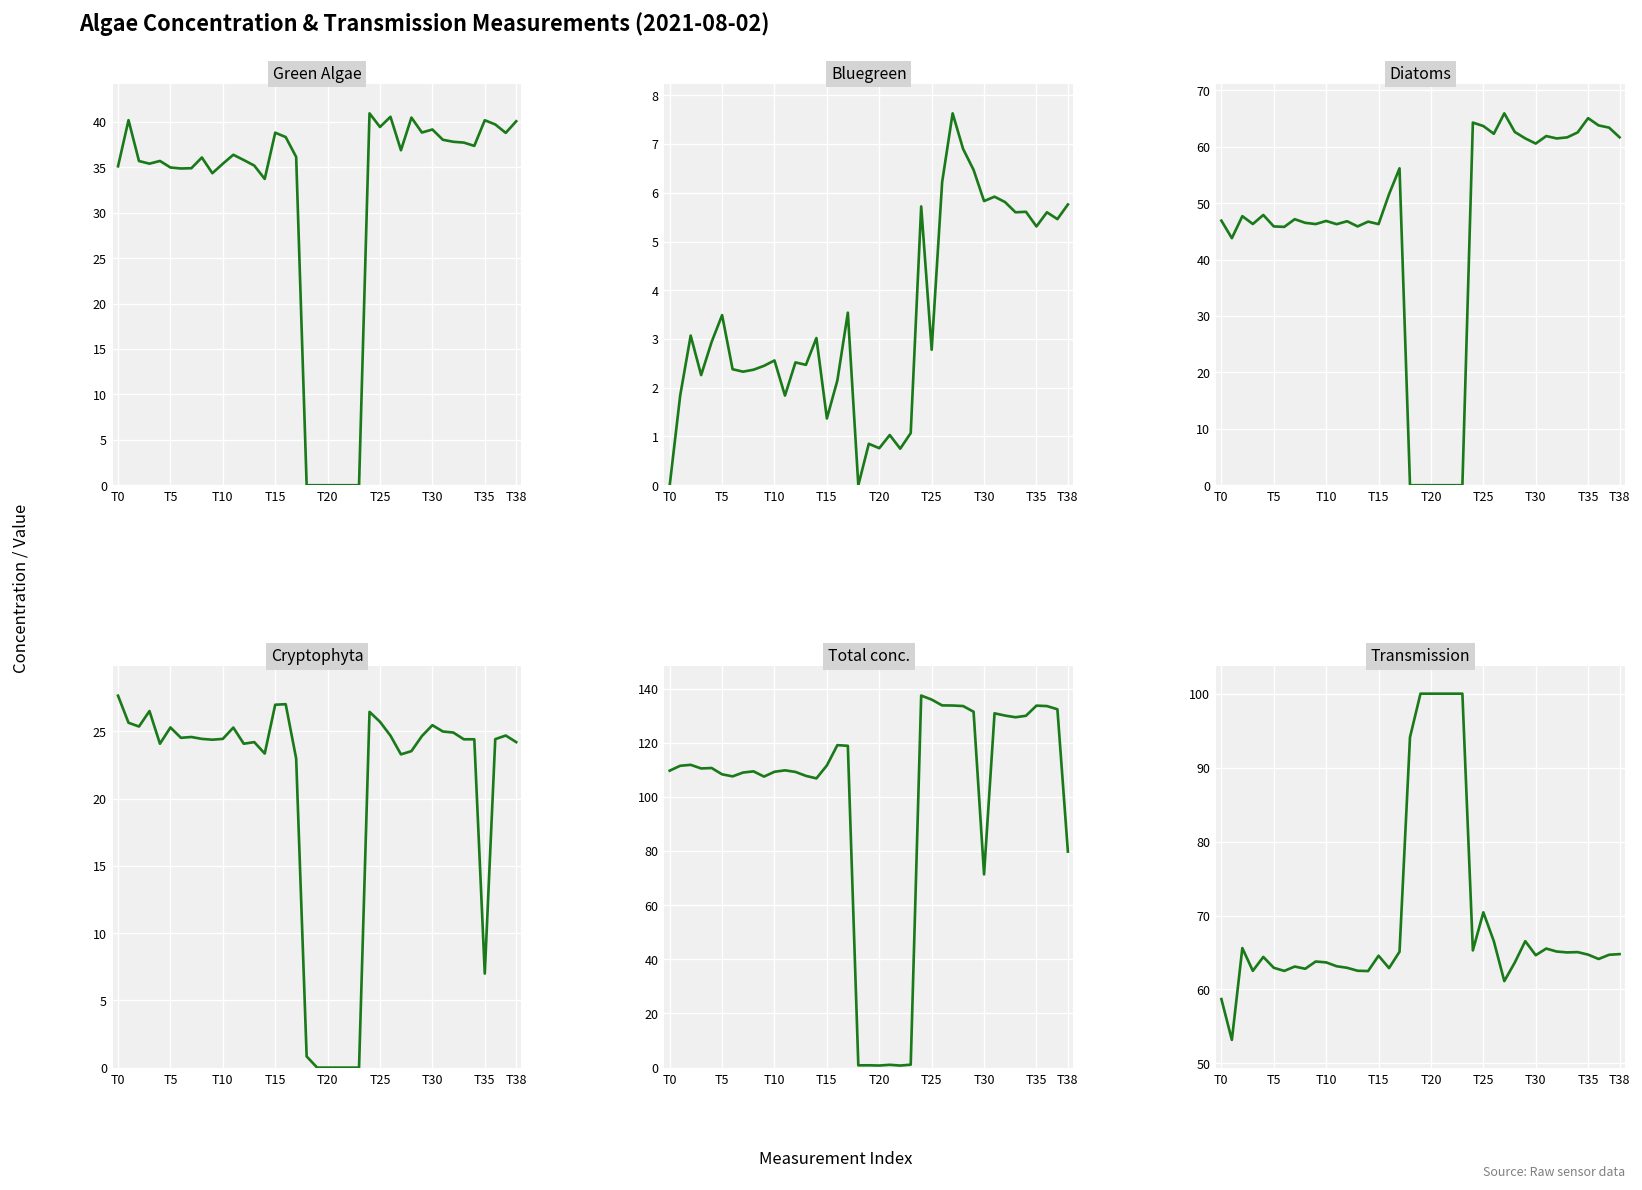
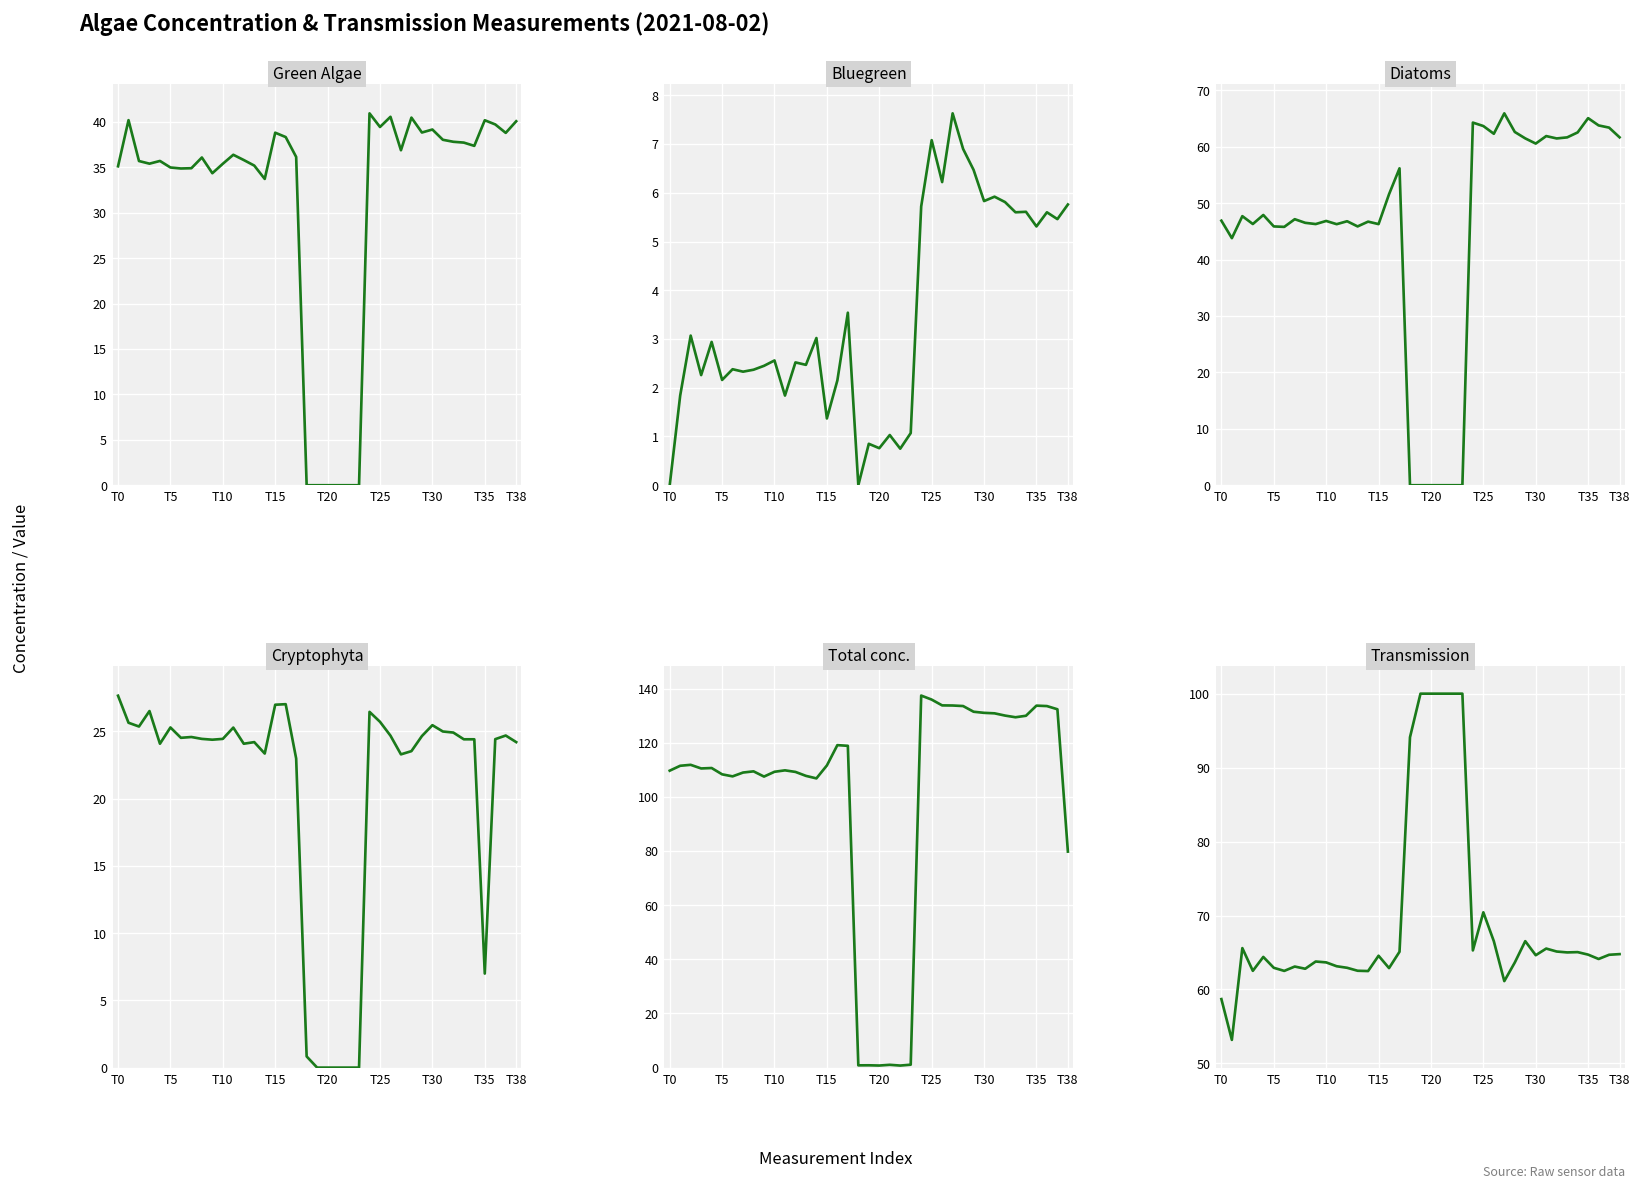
Bluegreen, T5: 3.5 -> 2.2
Bluegreen, T25: 2.8 -> 7.1
Total conc., T30: 71 -> 131
